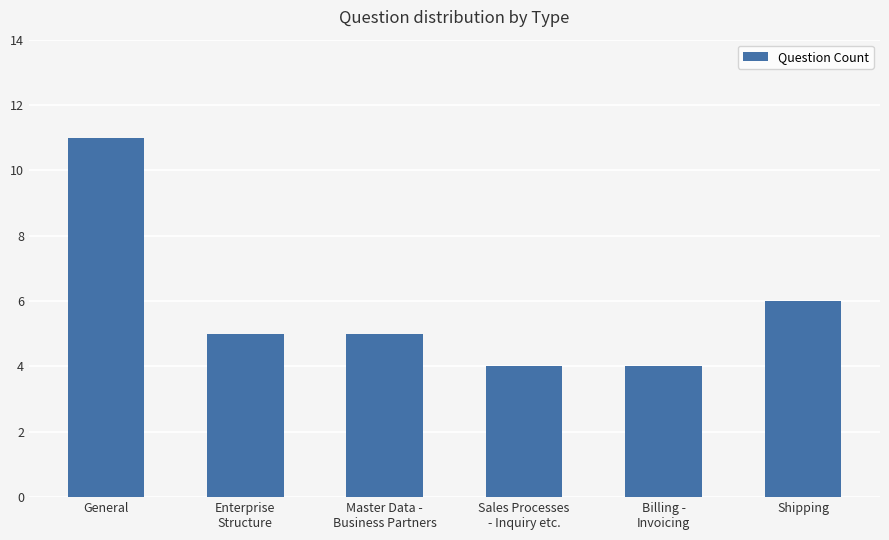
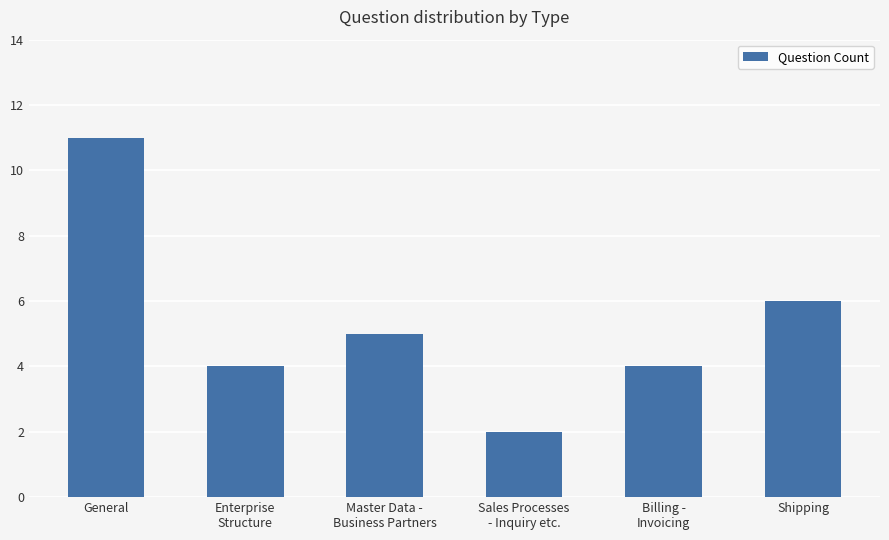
Enterprise Structure: 5 -> 4
Sales Processes - Inquiry etc.: 4 -> 2
